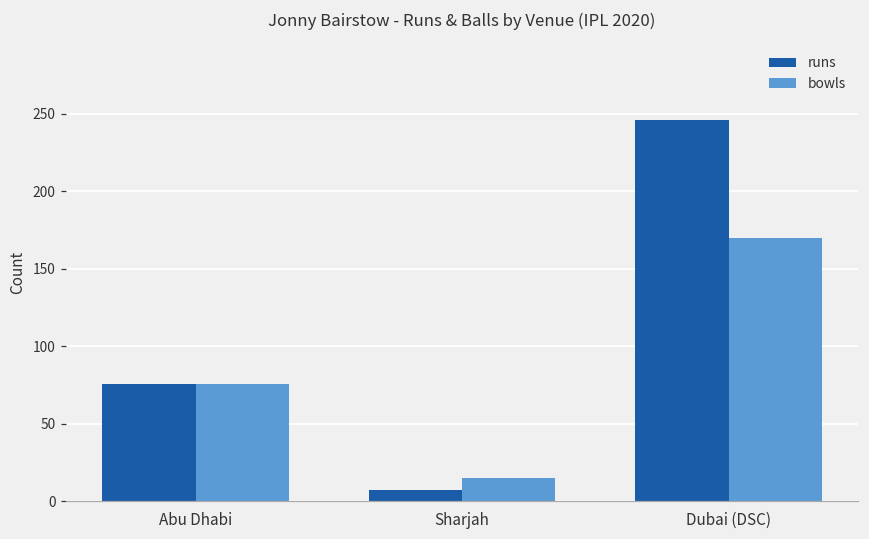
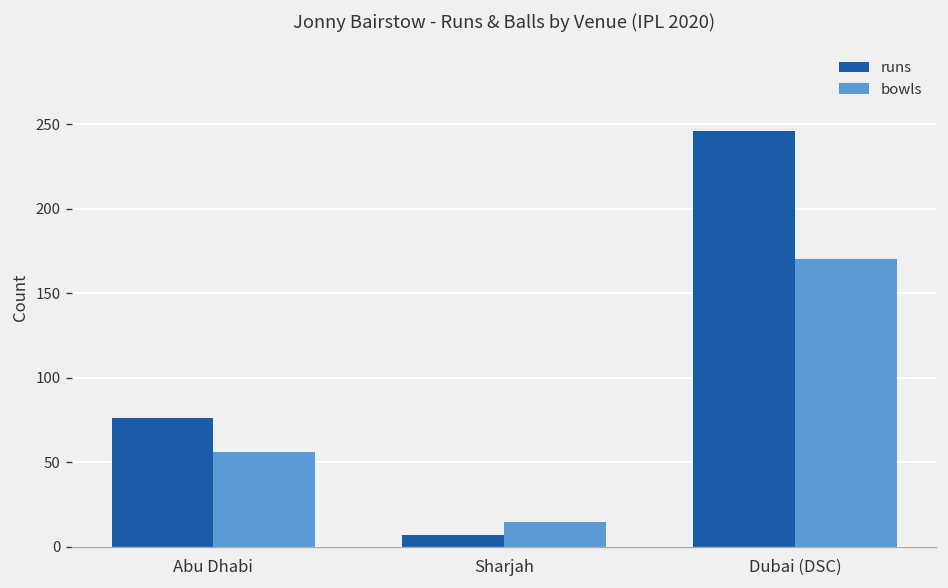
bowls, Abu Dhabi: 76 -> 56
